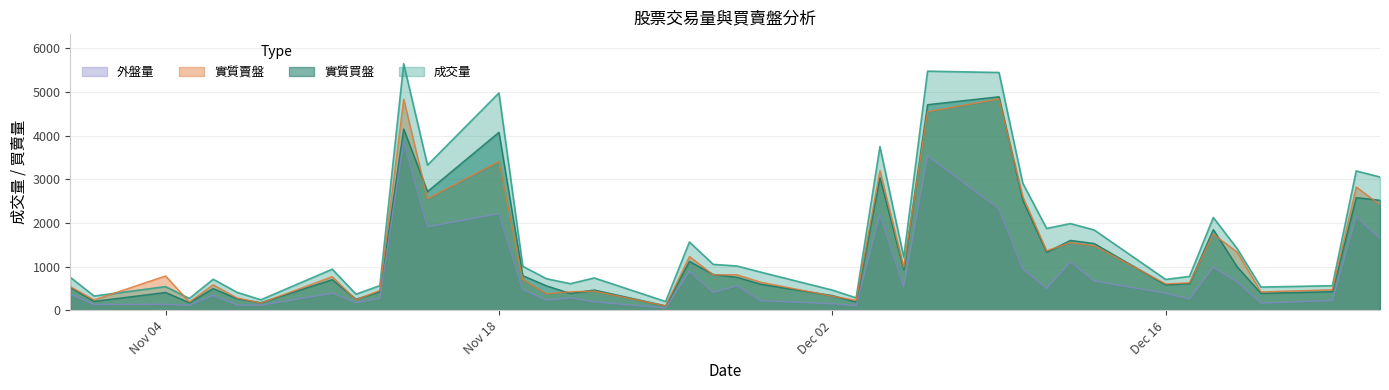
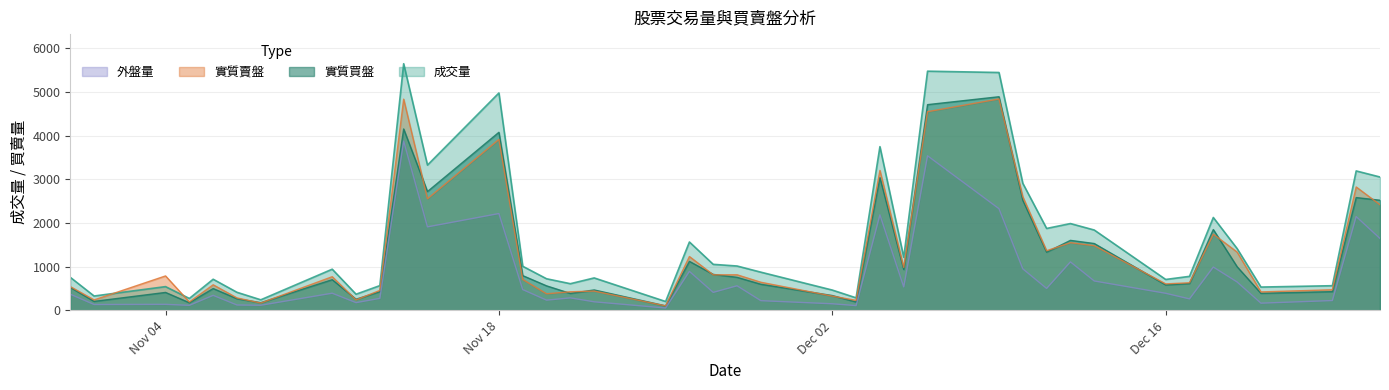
實質賣盤, Nov 18: 3400 -> 3900
